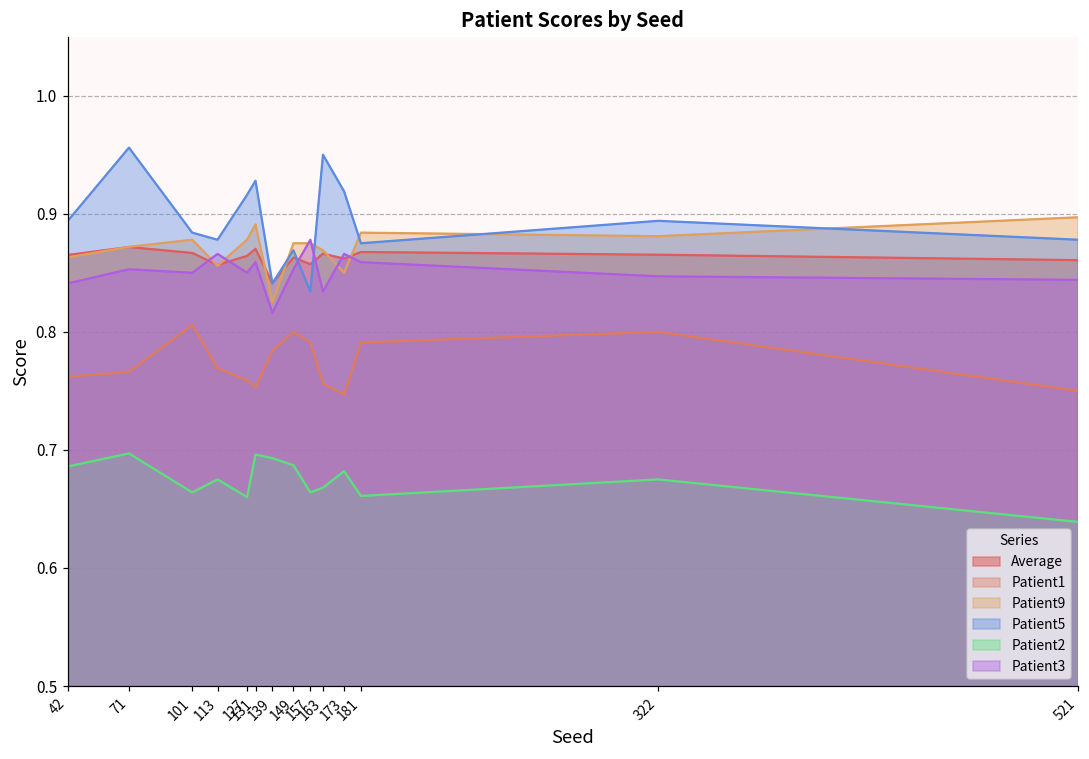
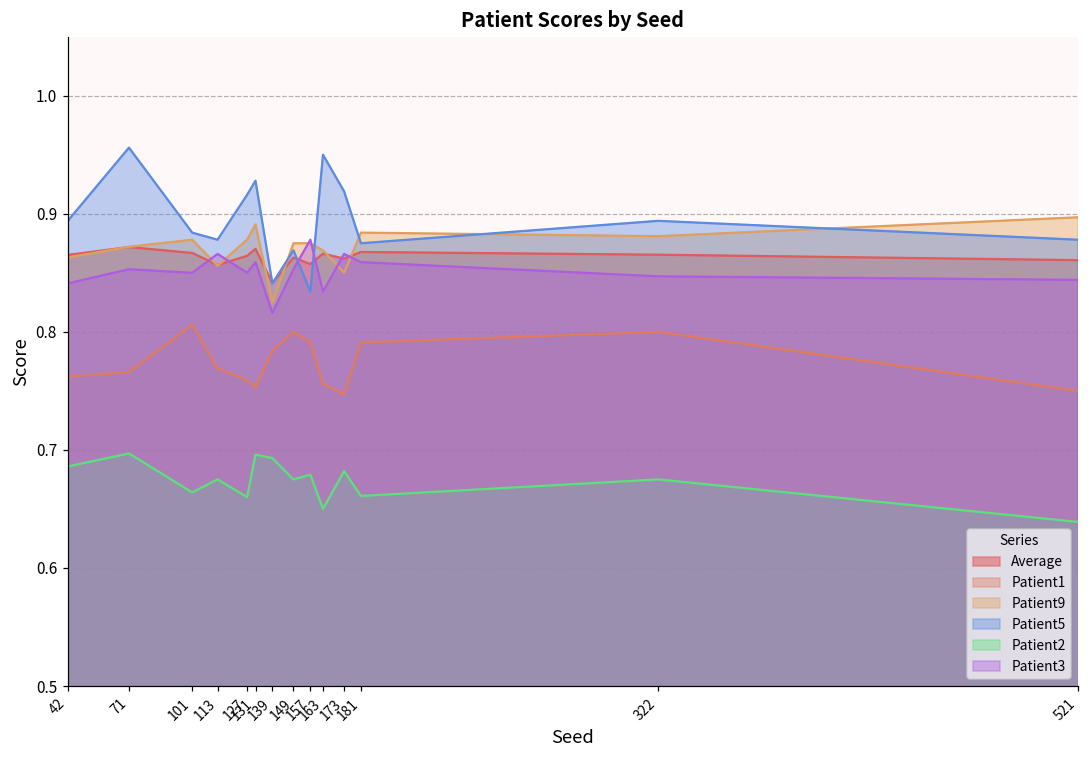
Patient2, 149: 0.687 -> 0.675
Patient2, 157: 0.664 -> 0.679
Patient2, 163: 0.668 -> 0.650
